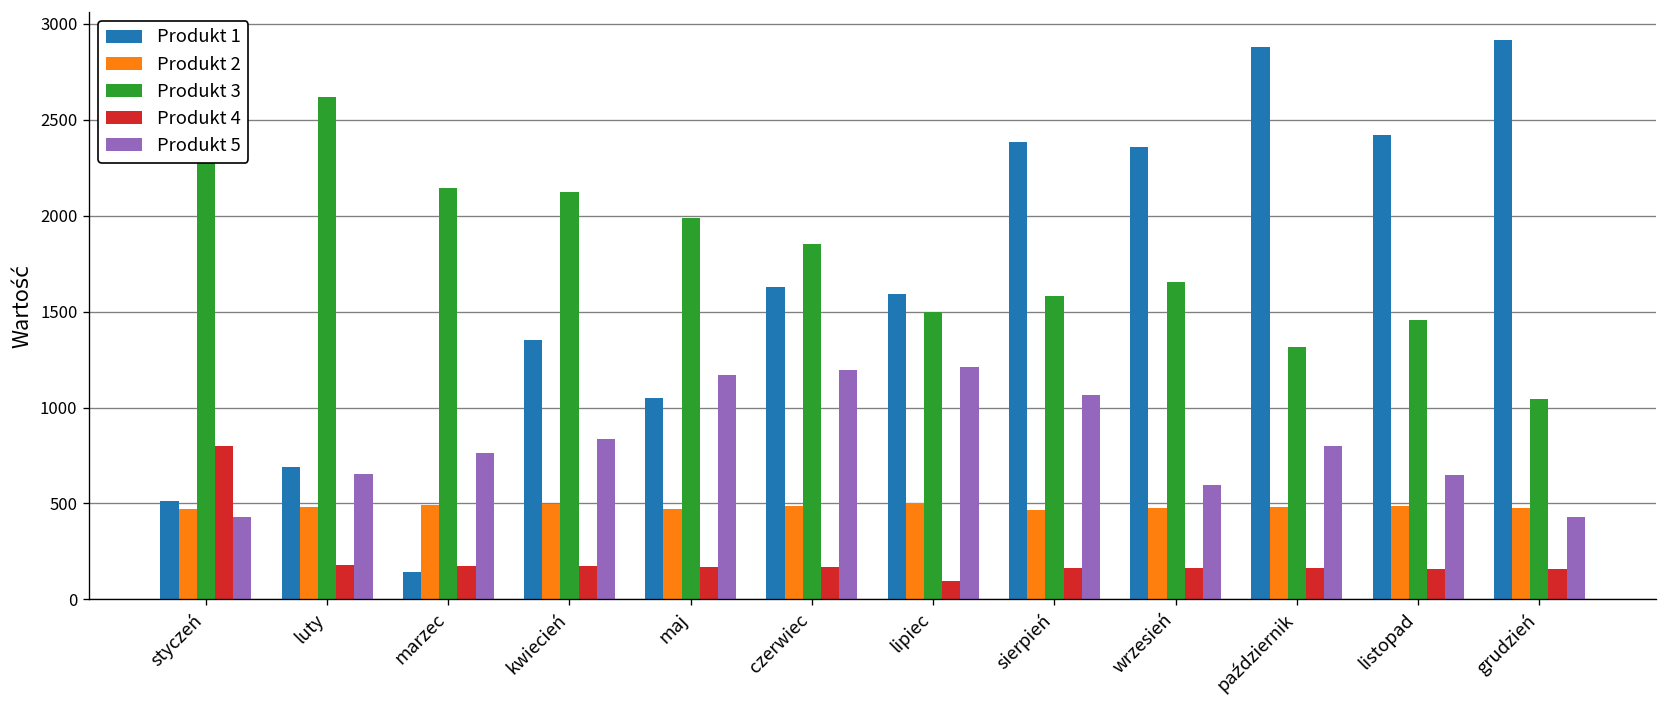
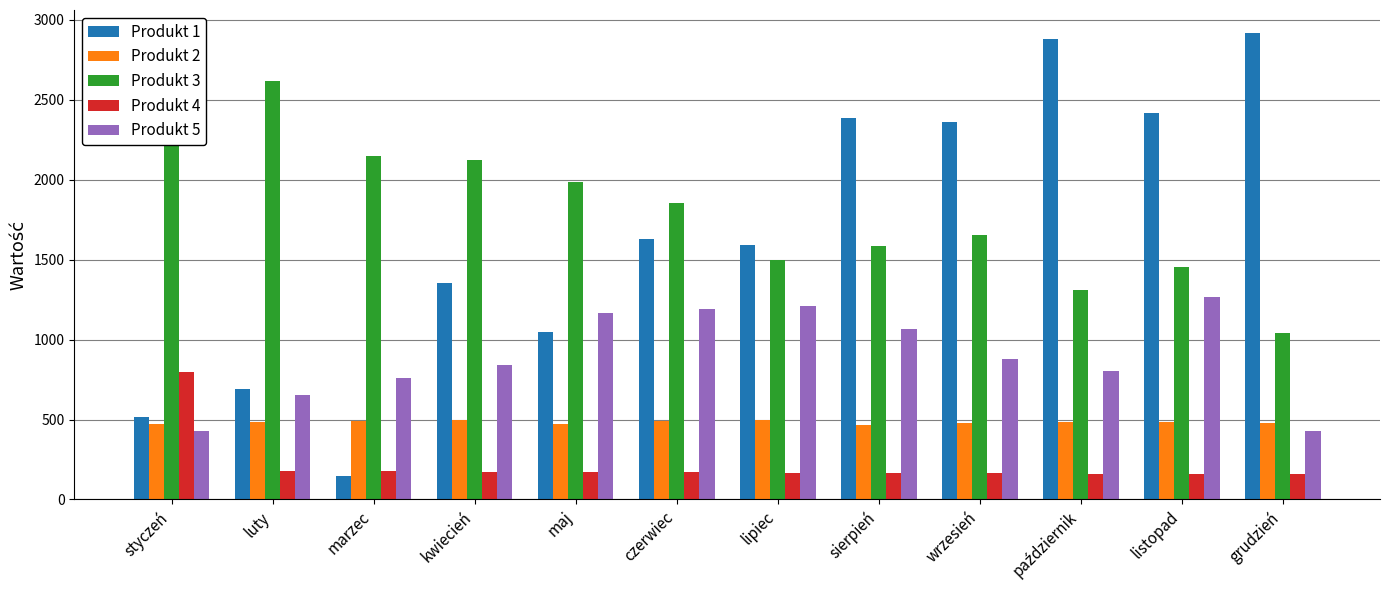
Produkt 4, lipiec: 100 -> 170
Produkt 5, wrzesień: 600 -> 880
Produkt 5, listopad: 650 -> 1270
